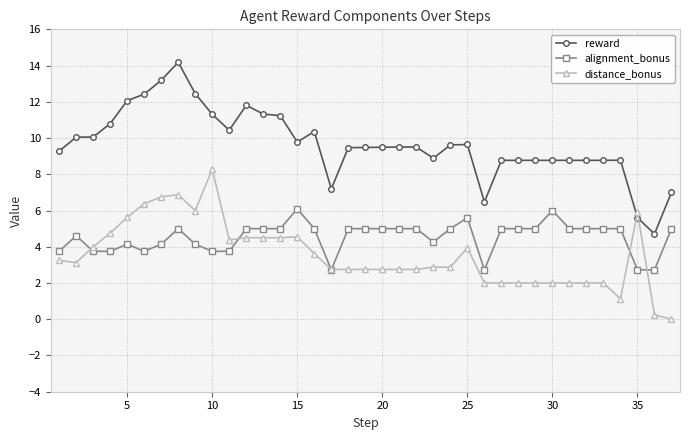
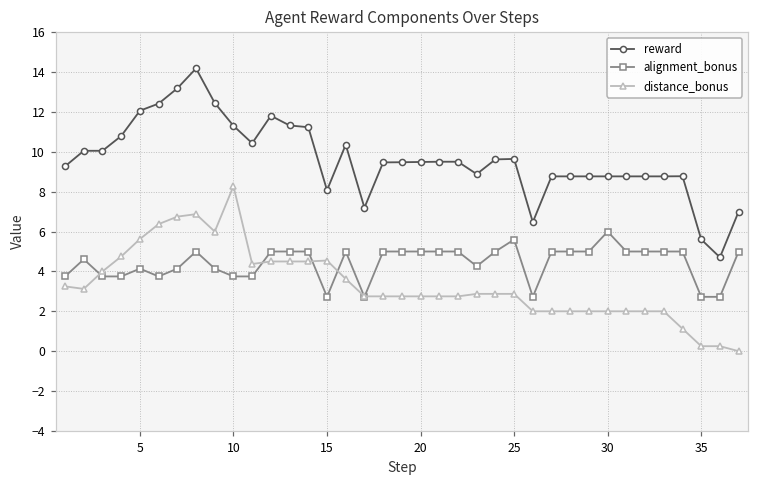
reward, 15: 9.8 -> 8.1
alignment_bonus, 15: 6.1 -> 2.7
distance_bonus, 25: 3.9 -> 2.9
distance_bonus, 35: 5.9 -> 0.2
